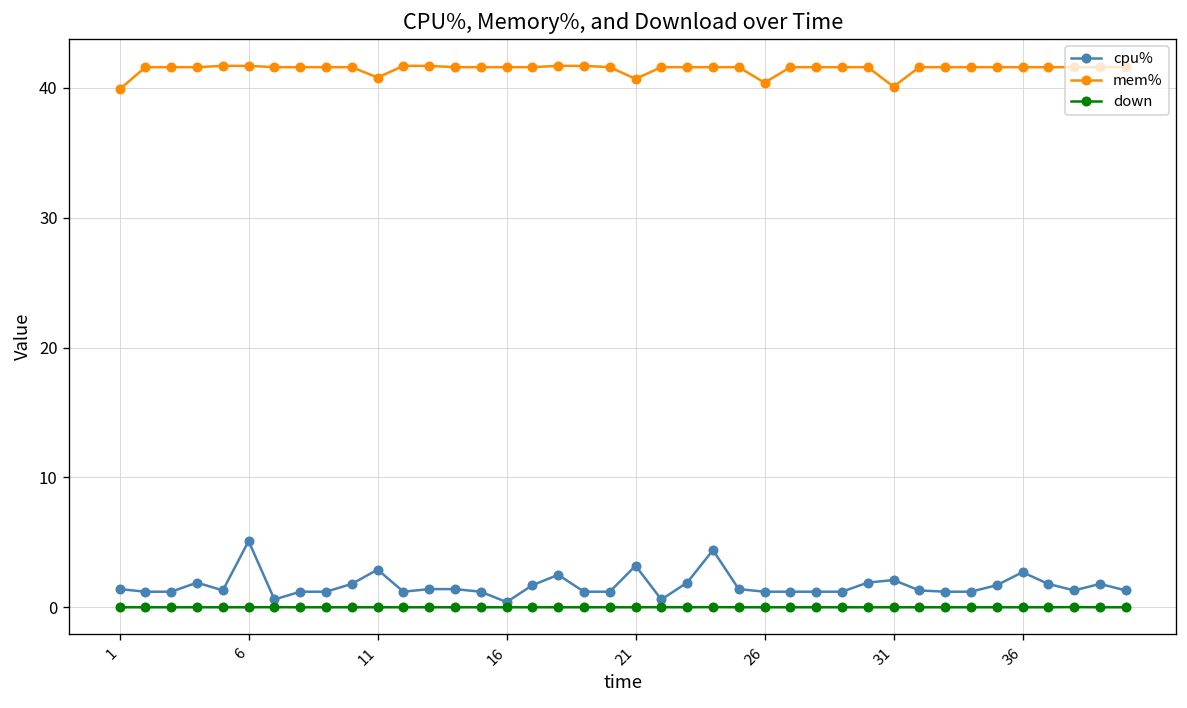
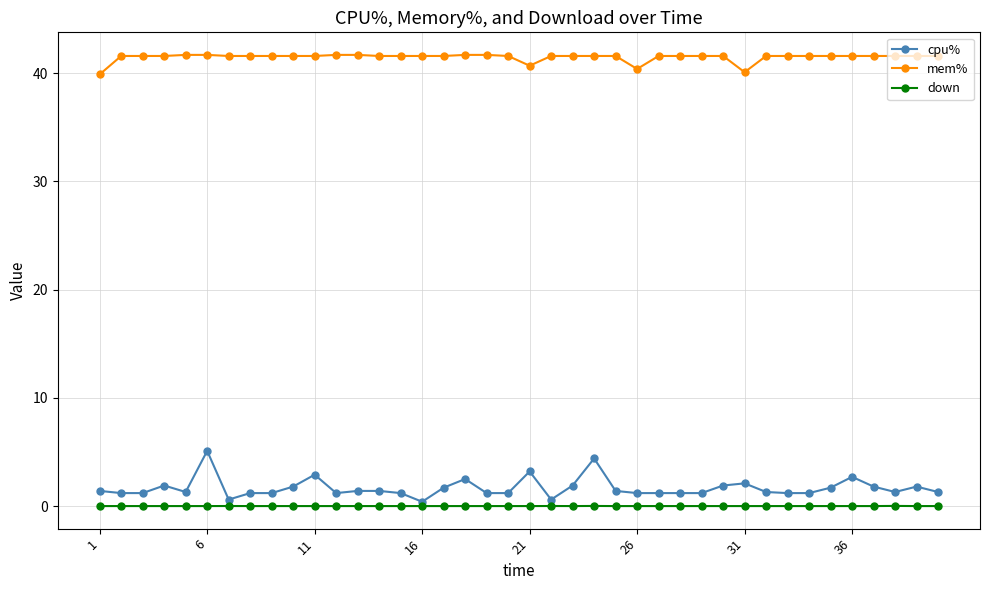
mem%, 11: 40.8 -> 41.6
